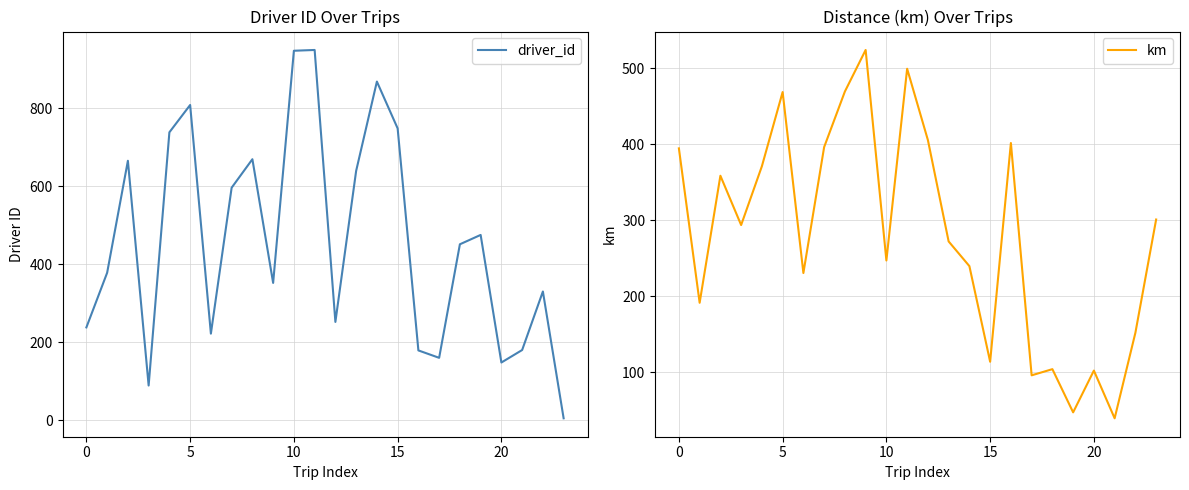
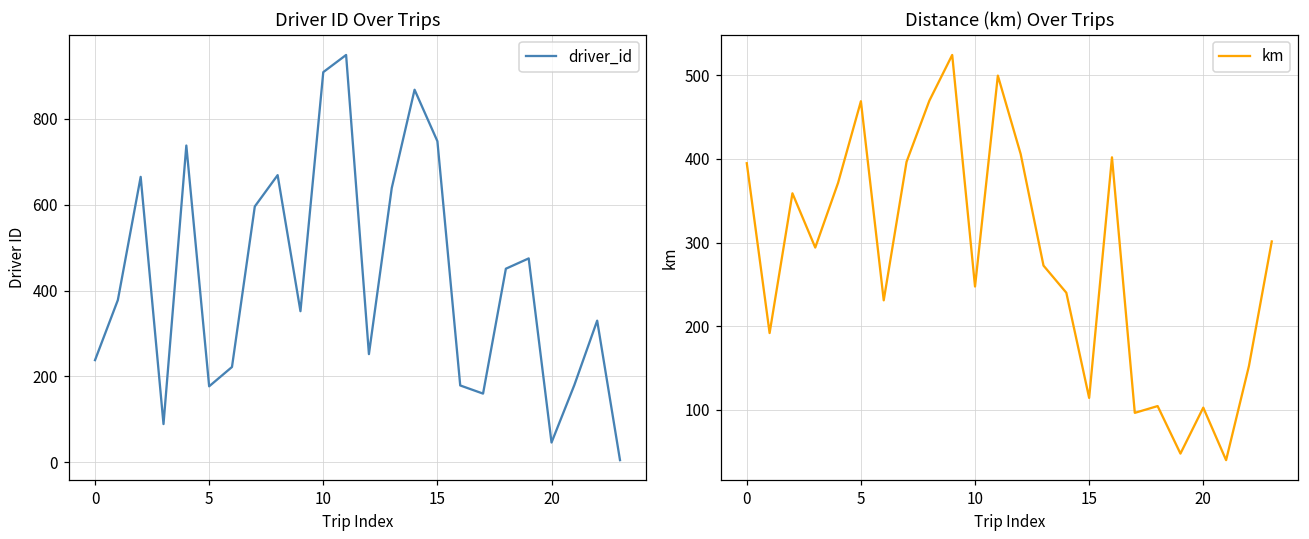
Driver ID Over Trips, 5: 810 -> 180
Driver ID Over Trips, 10: 950 -> 910
Driver ID Over Trips, 20: 150 -> 50
